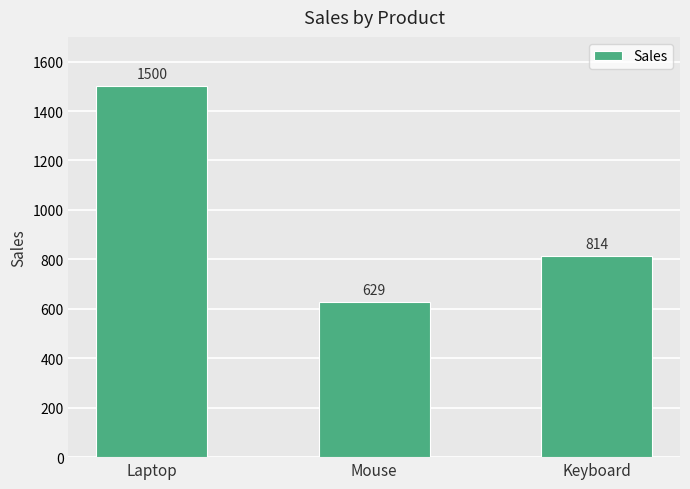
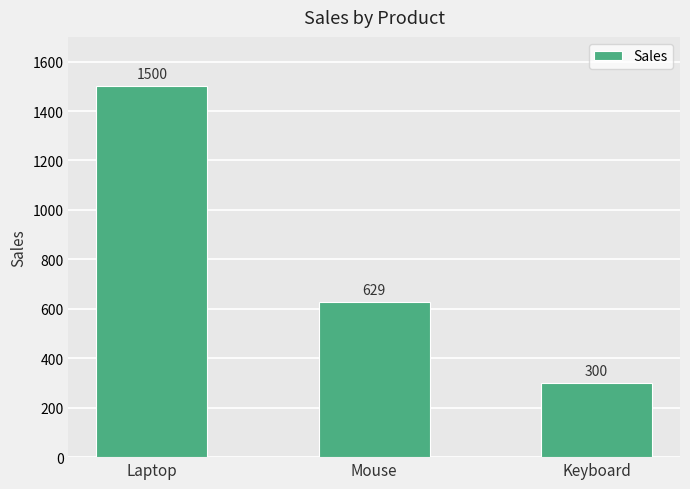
Keyboard: 814 -> 300
